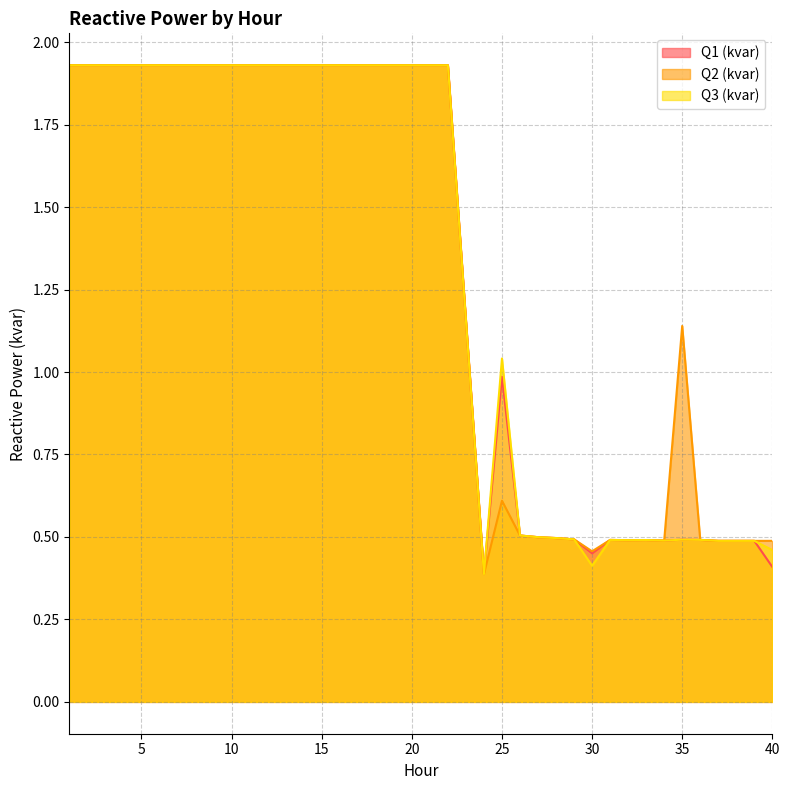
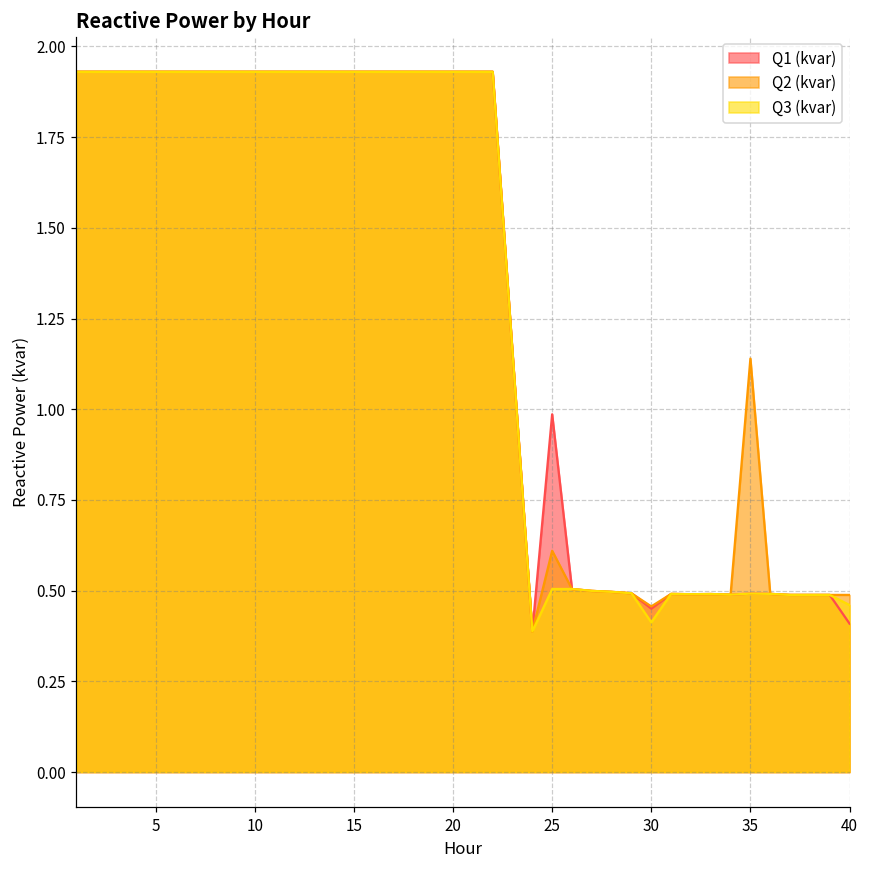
Q3 (kvar), 25: 1.04 -> 0.50
